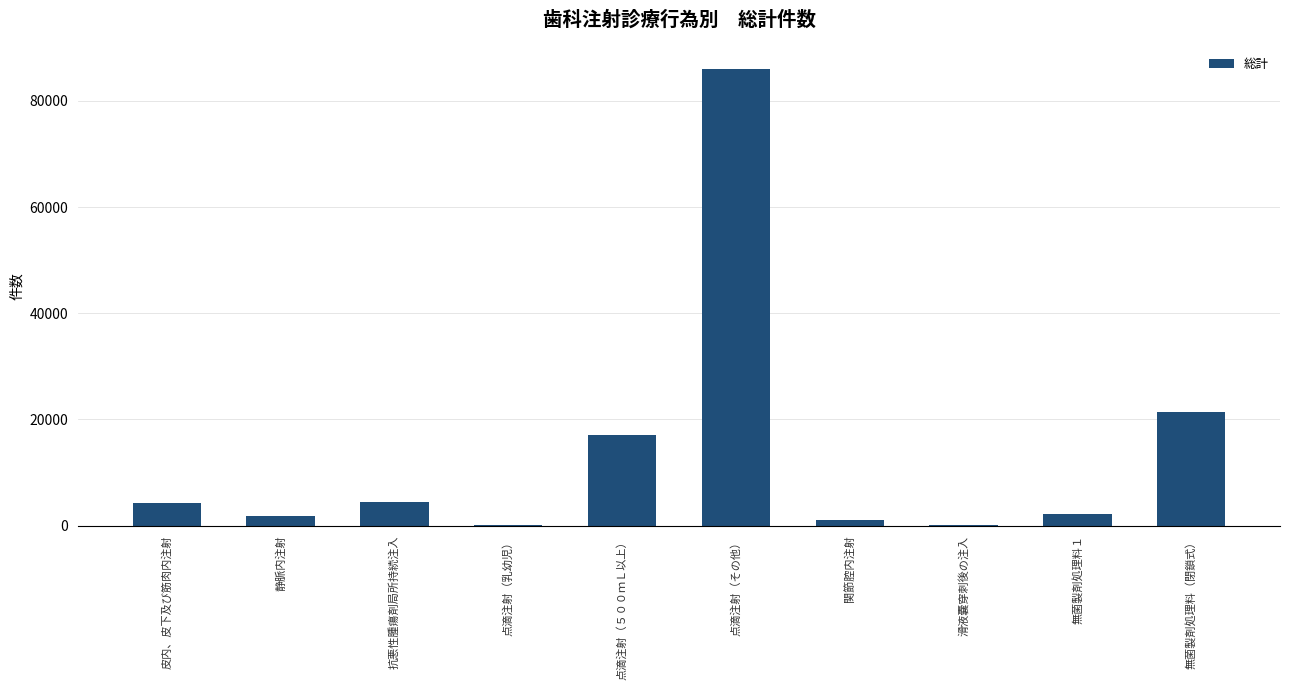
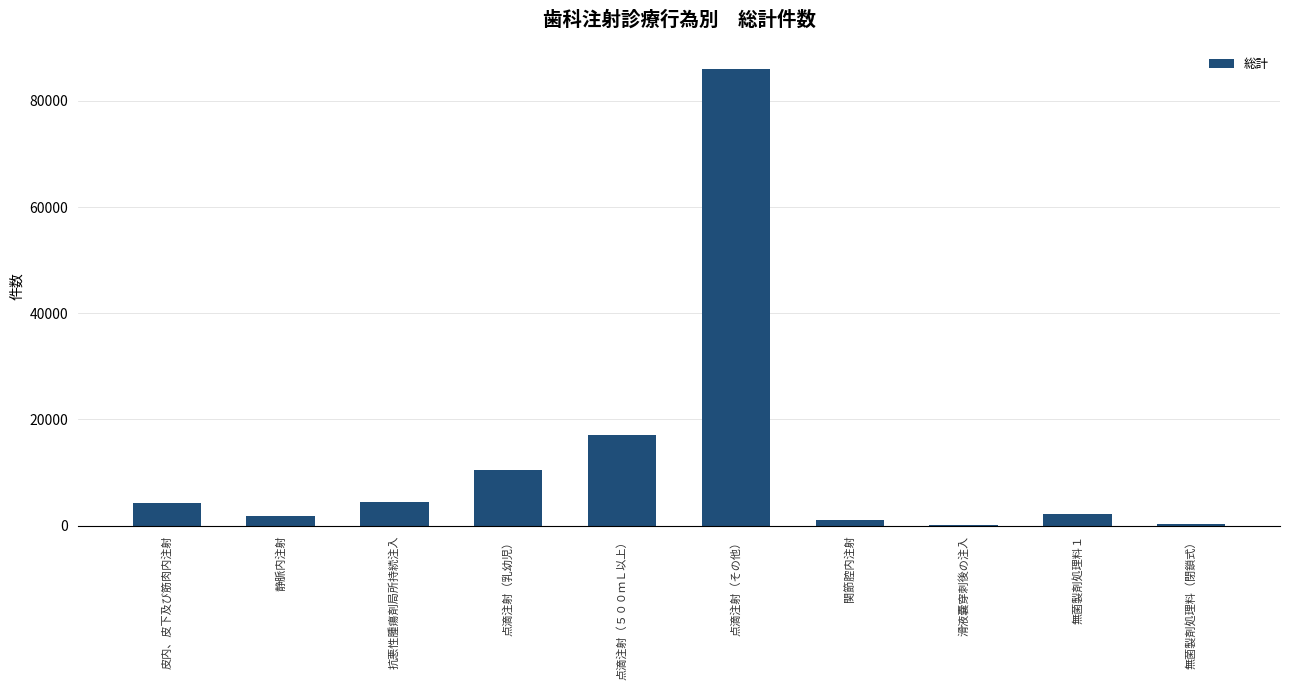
点滴注射（乳幼児）: 0 -> 10000
無菌製剤処理料（閉鎖式）: 21000 -> 0
